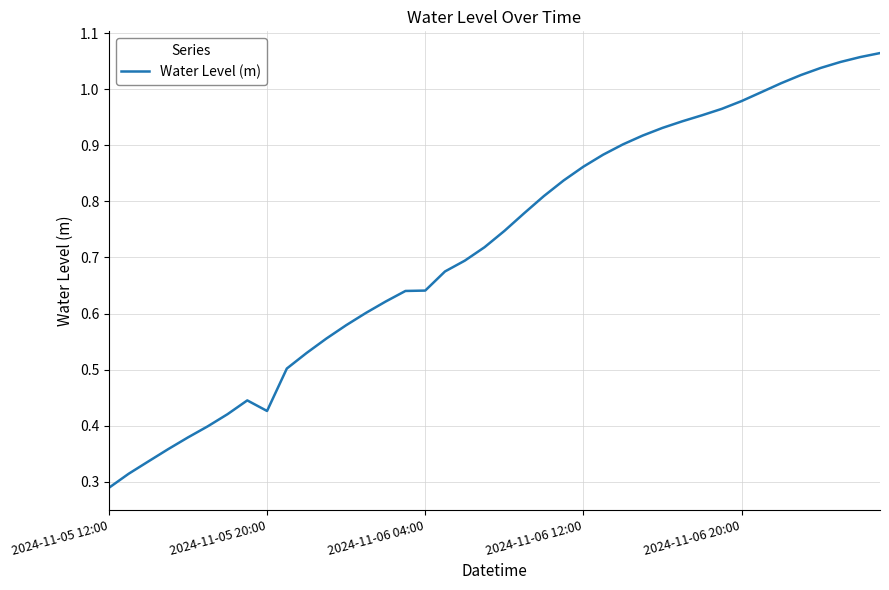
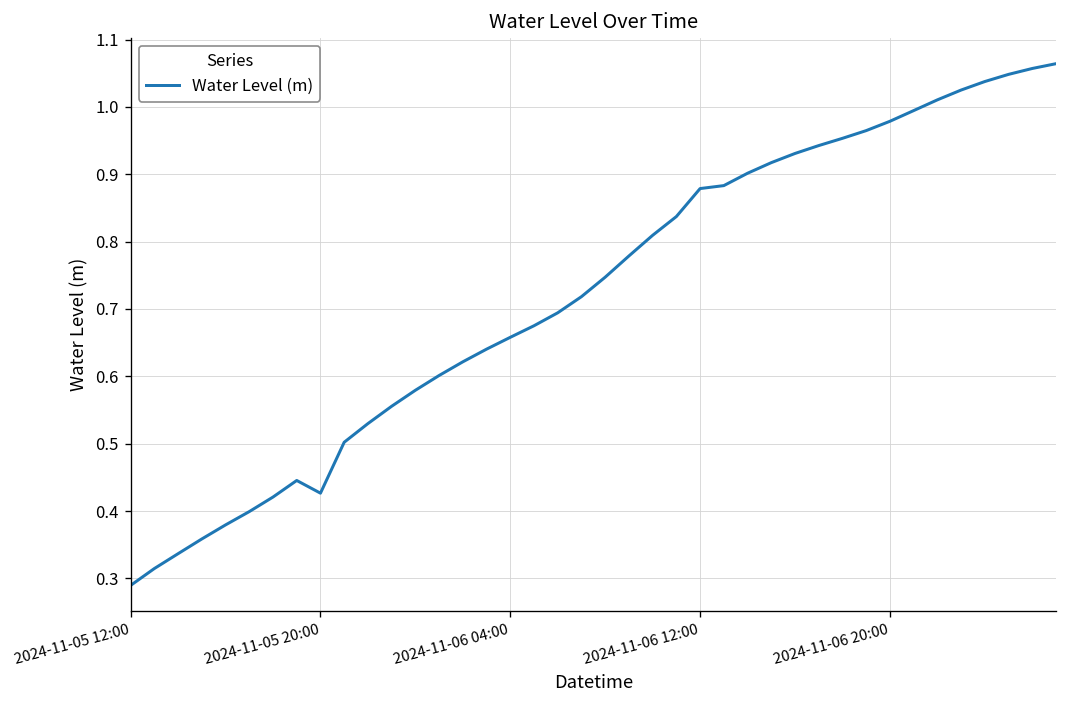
2024-11-06 04:00: 0.64 -> 0.66
2024-11-06 12:00: 0.86 -> 0.88
